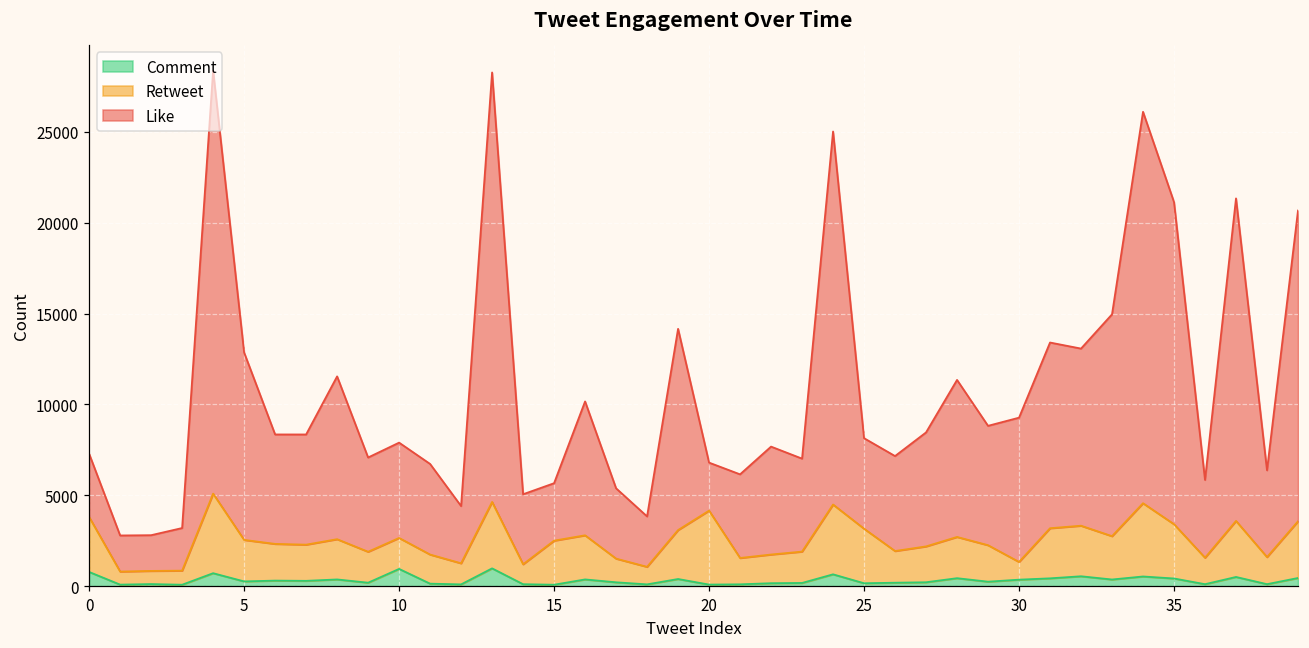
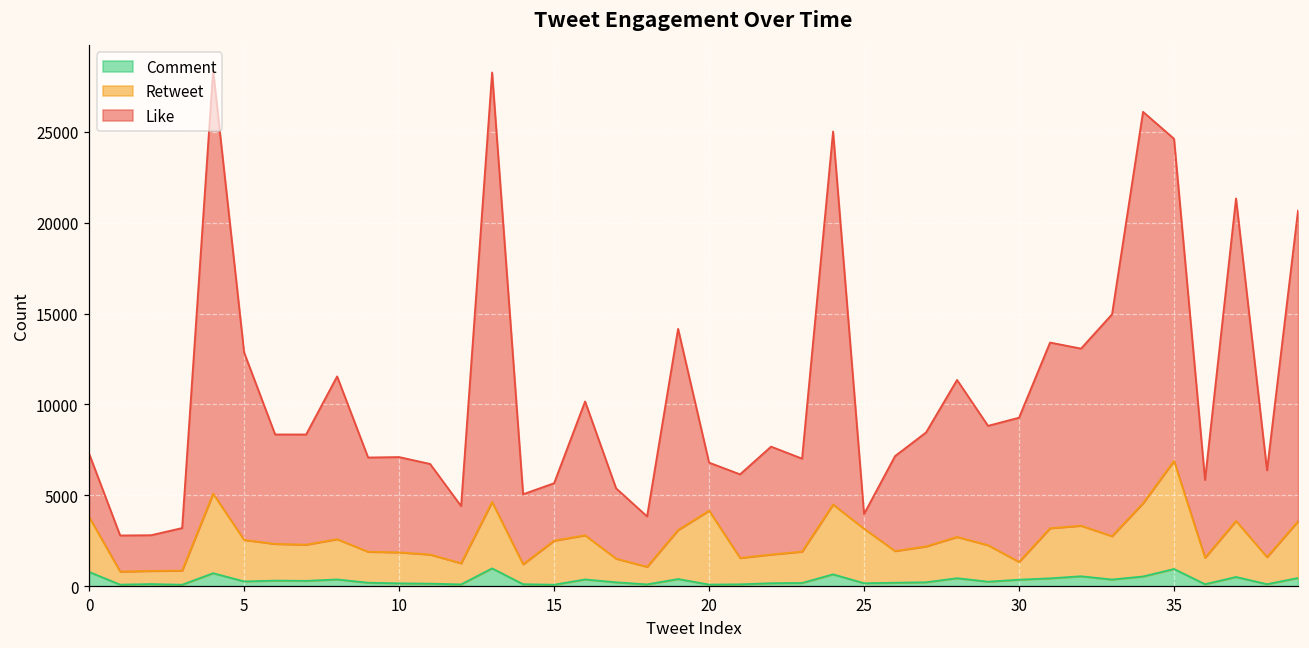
Comment, 10: 900 -> 200
Like, 25: 5000 -> 800
Comment, 35: 400 -> 900
Retweet, 35: 3000 -> 6000
